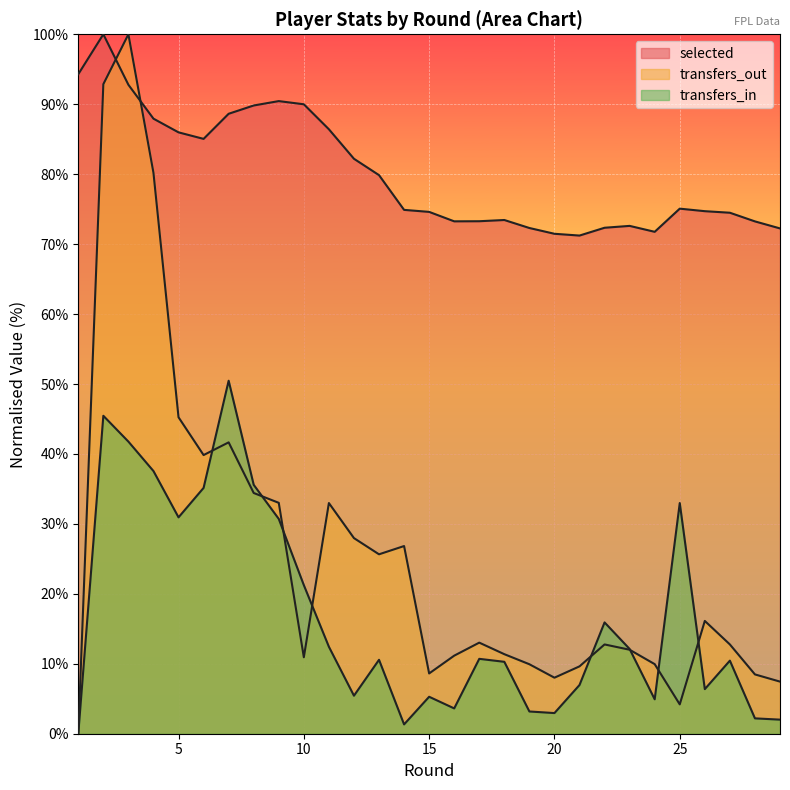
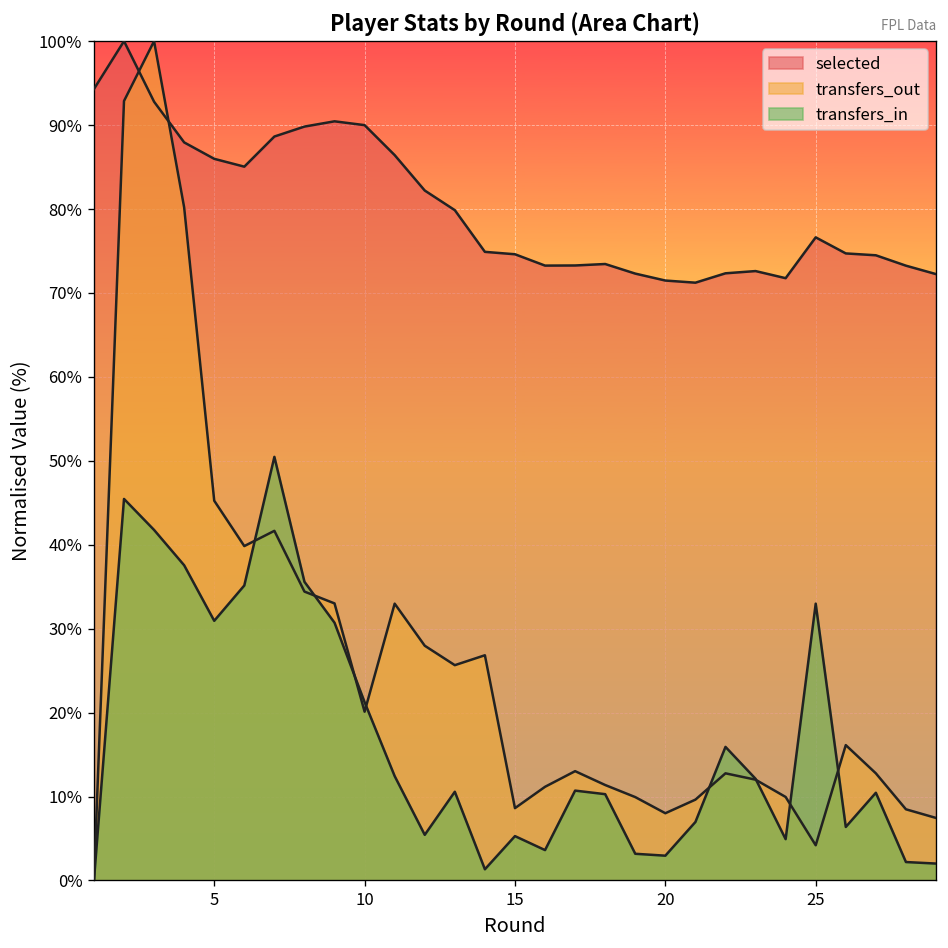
transfers_out, 10: 11% -> 20%
selected, 25: 75% -> 77%
